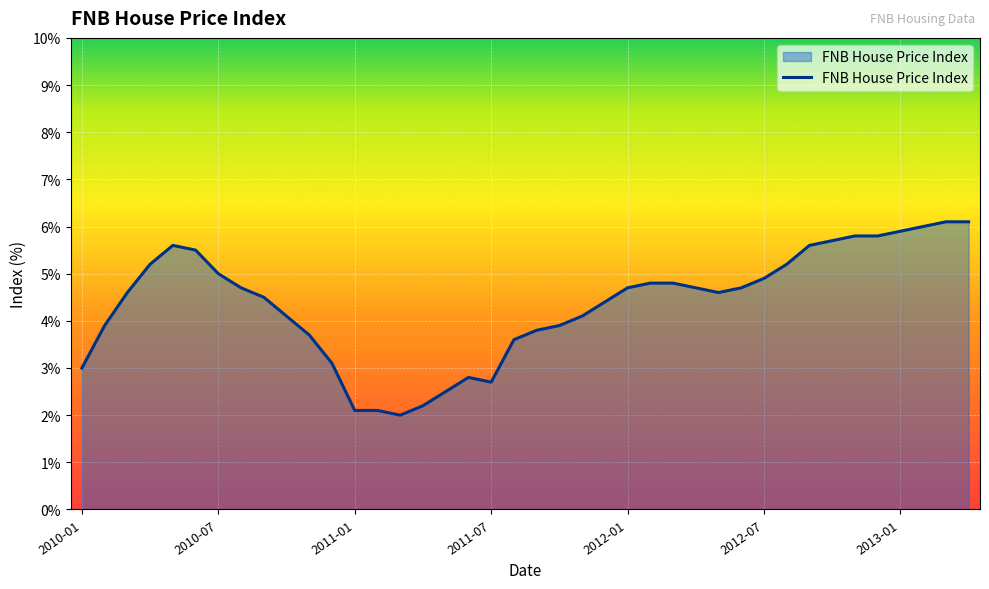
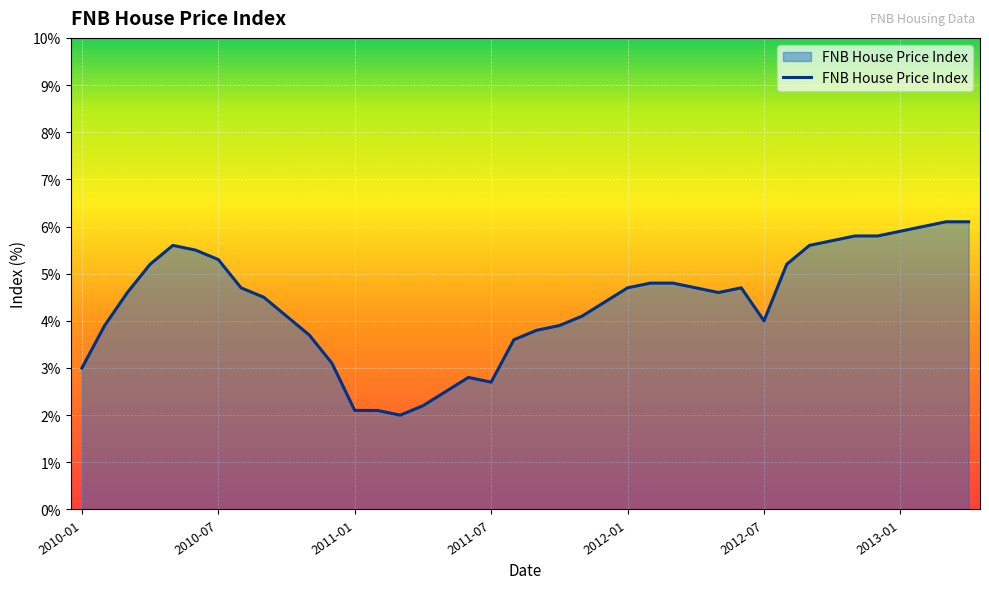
2010-07: 5.0% -> 5.3%
2012-07: 4.9% -> 4.0%
